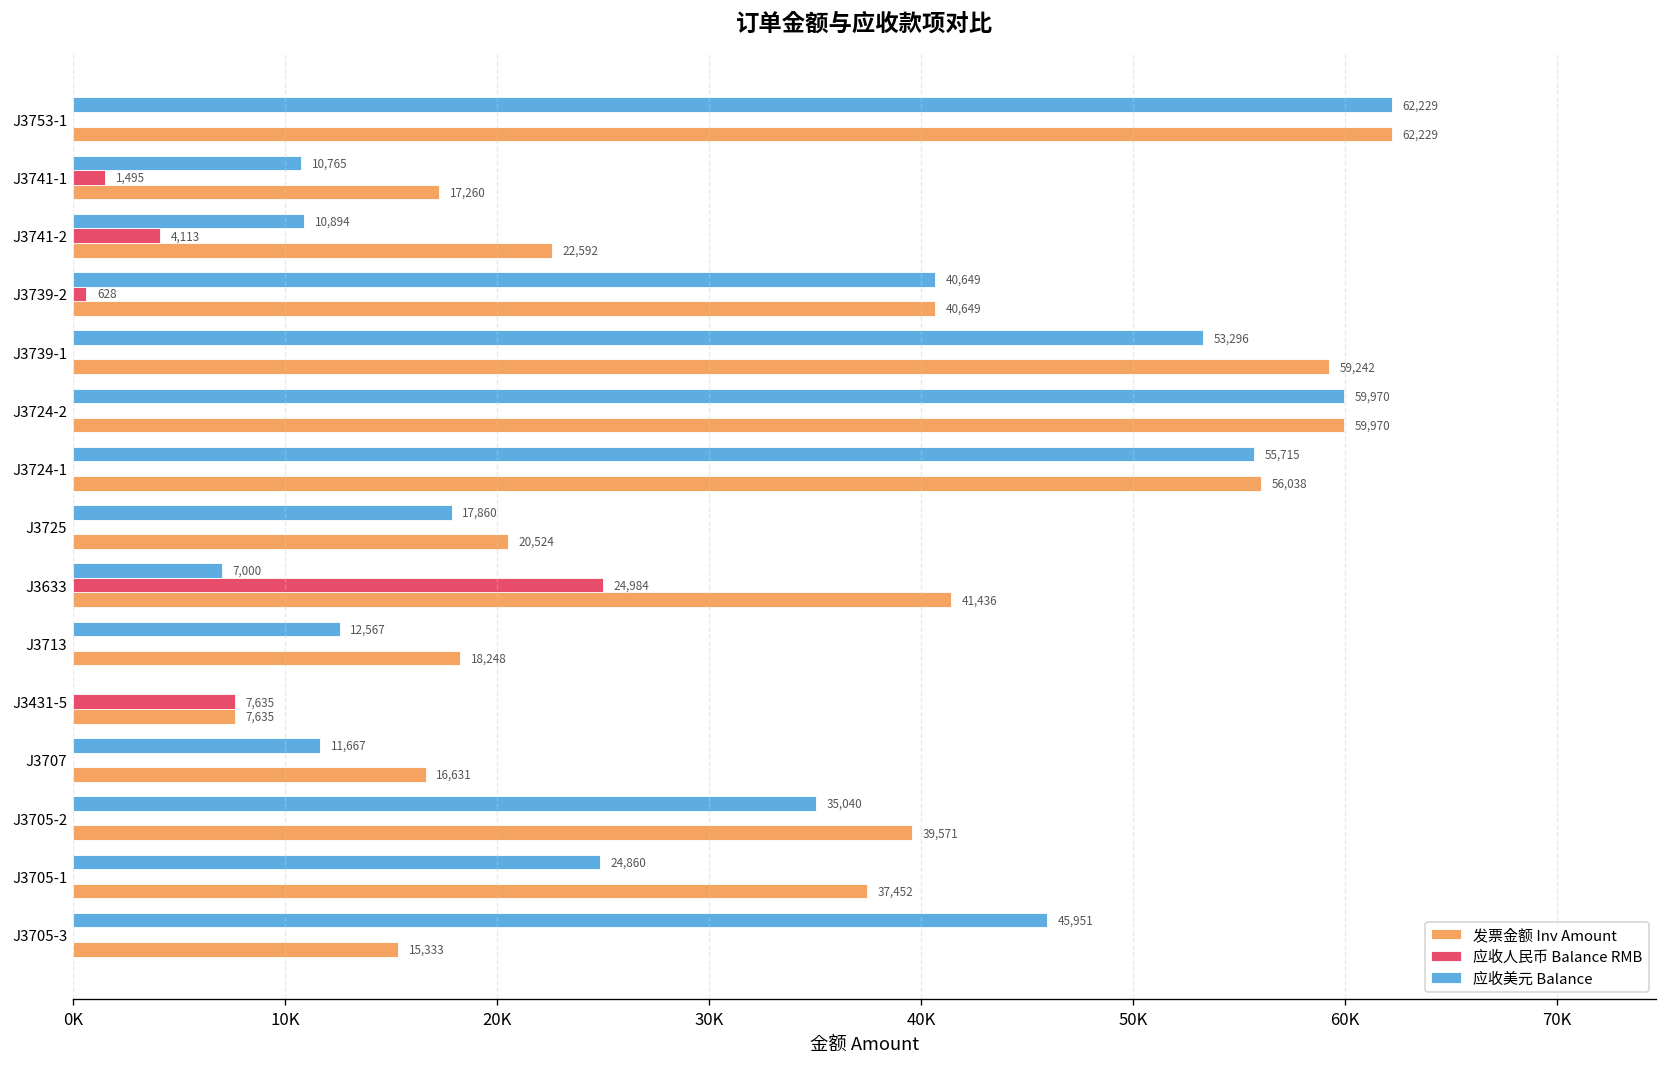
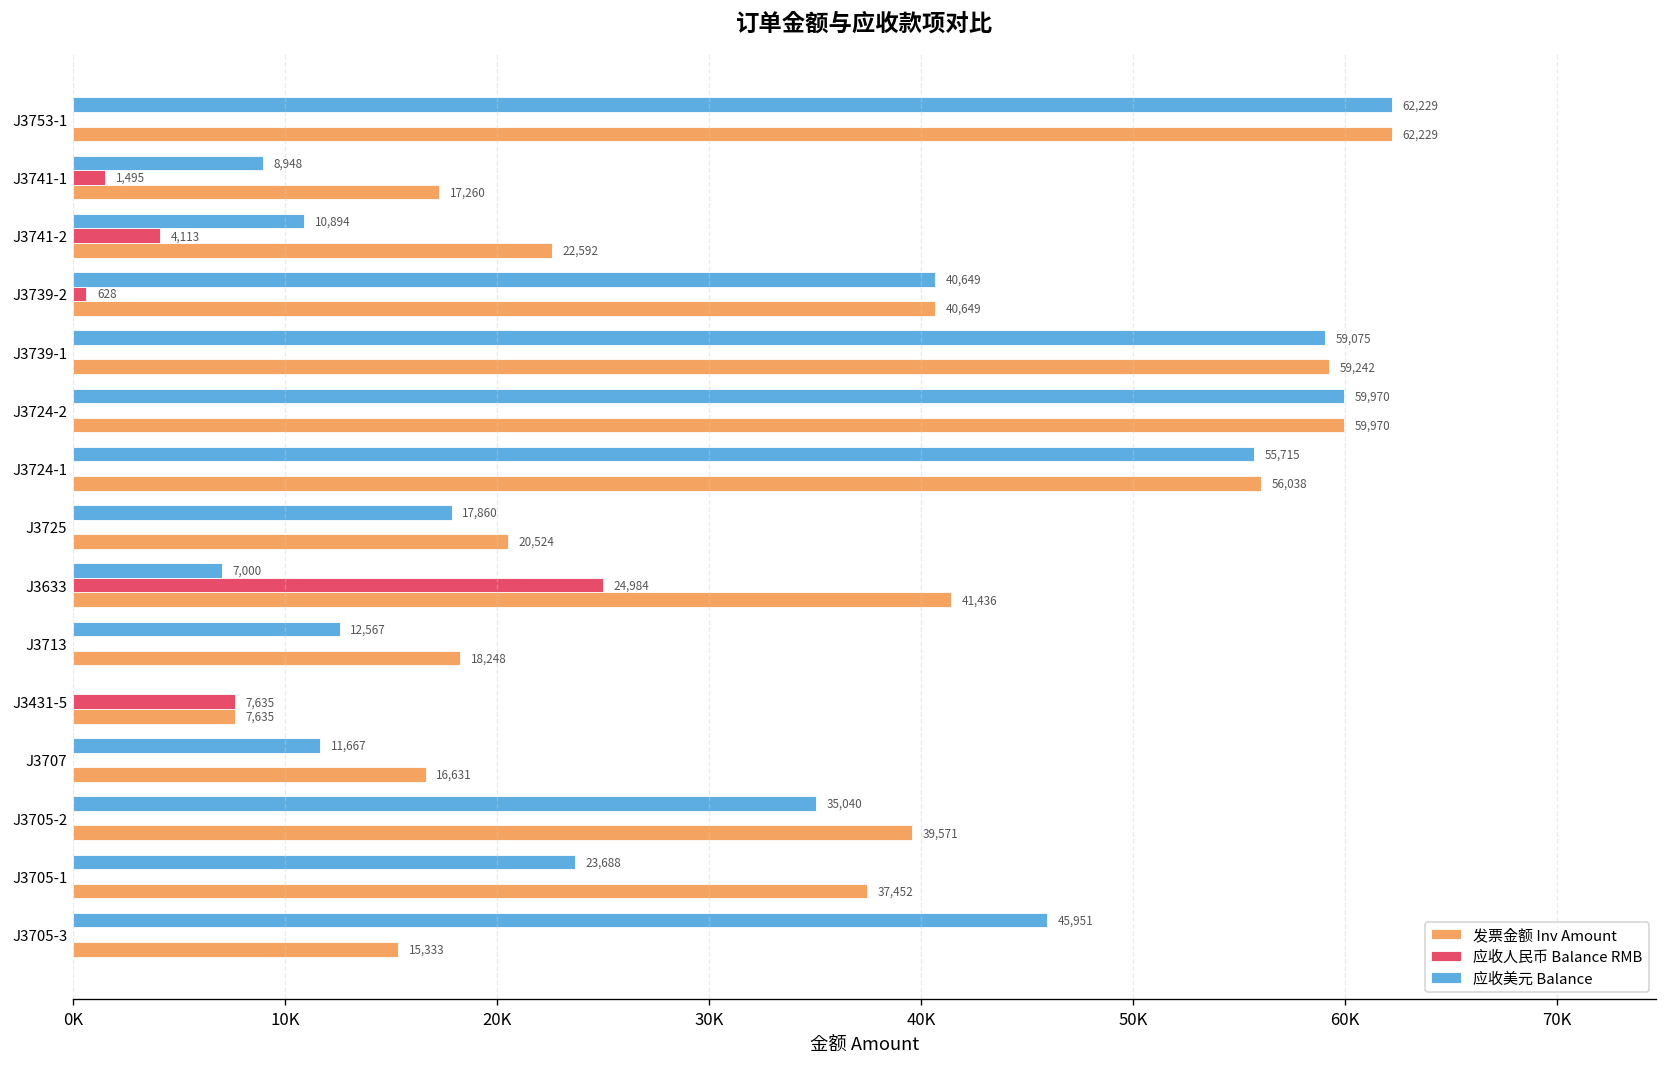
应收美元 Balance, J3741-1: 10,765 -> 8,948
应收美元 Balance, J3739-1: 53,296 -> 59,075
应收美元 Balance, J3705-1: 24,860 -> 23,688
